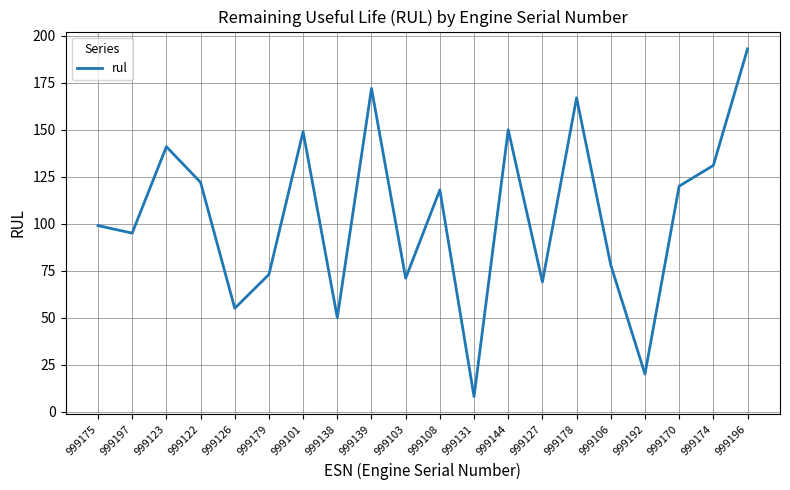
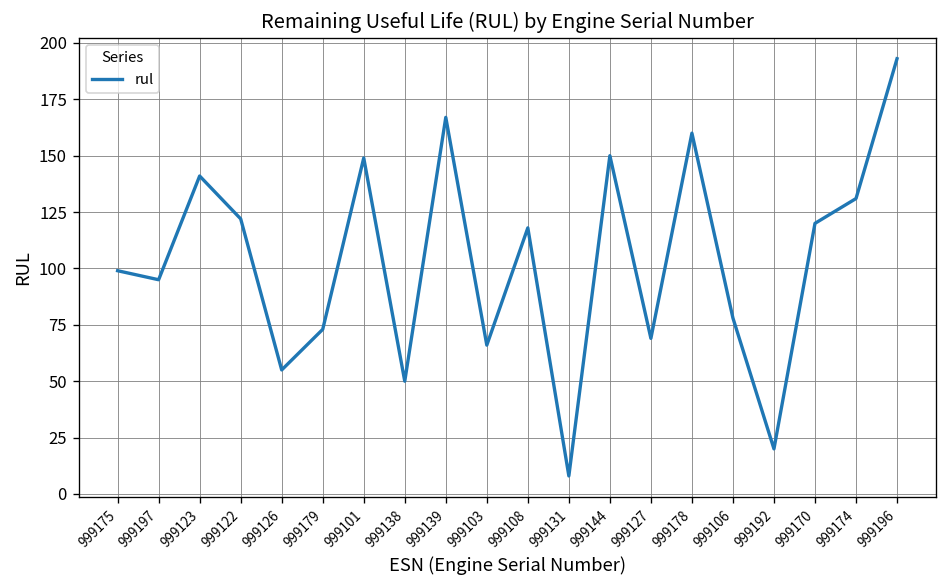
999139: 172 -> 167
999103: 71 -> 66
999178: 167 -> 160
